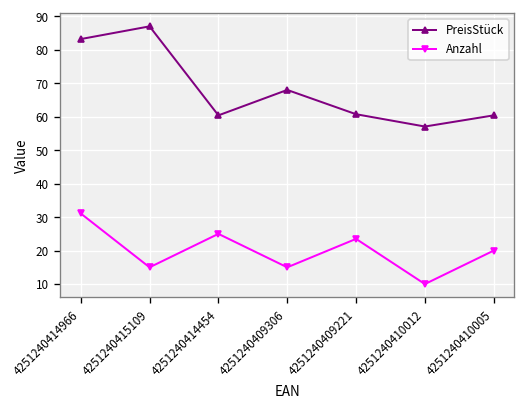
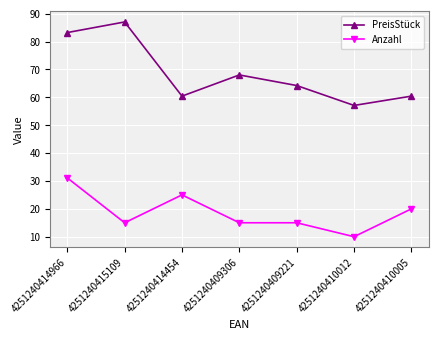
PreisStück, 4251240409221: 61 -> 64
Anzahl, 4251240409221: 24 -> 15
